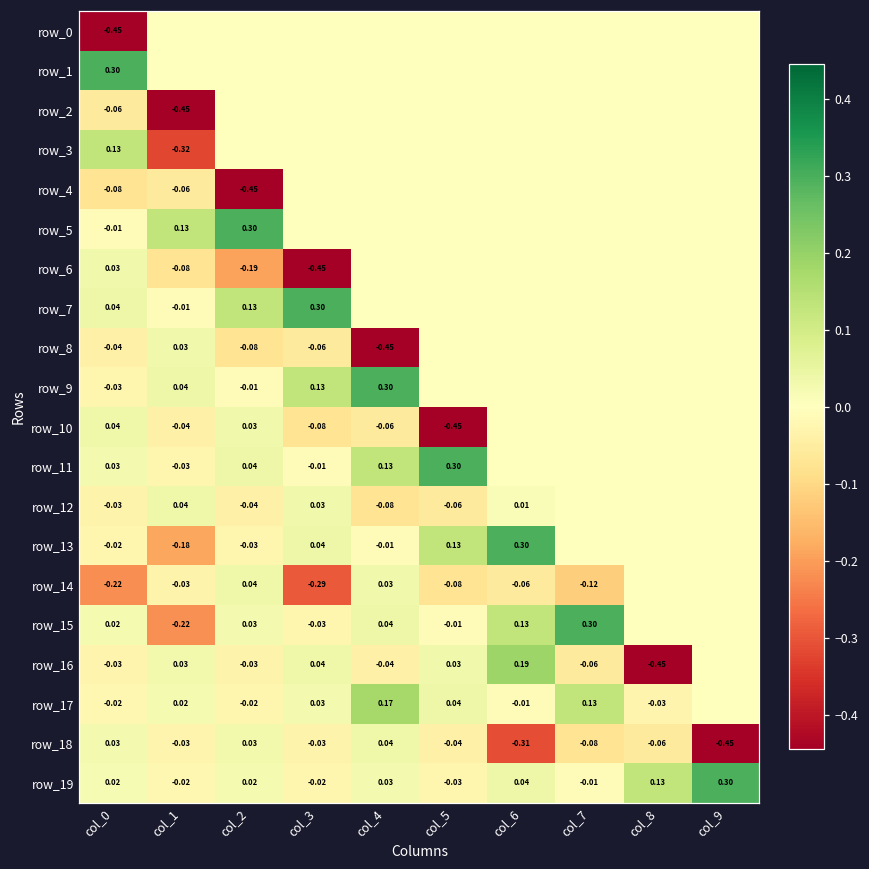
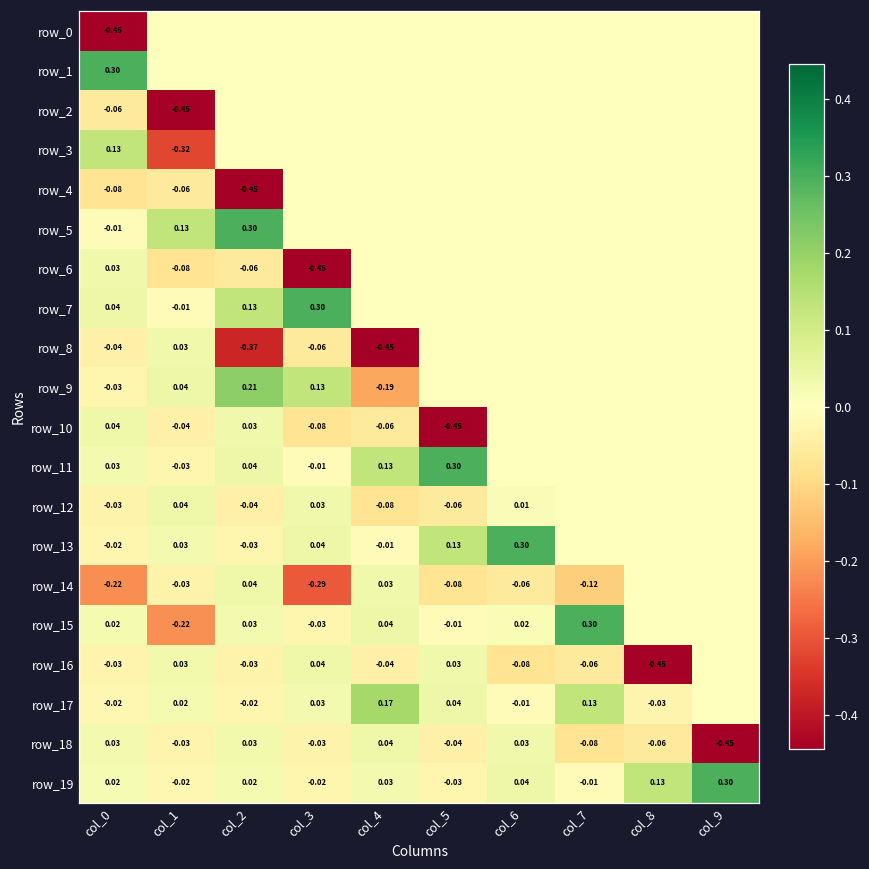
row_6, col_2: -0.19 -> -0.06
row_8, col_2: -0.08 -> -0.37
row_9, col_2: -0.01 -> 0.21
row_9, col_4: 0.30 -> -0.19
row_13, col_1: -0.18 -> 0.03
row_15, col_6: 0.13 -> 0.02
row_16, col_6: 0.19 -> -0.08
row_18, col_6: -0.31 -> 0.03
